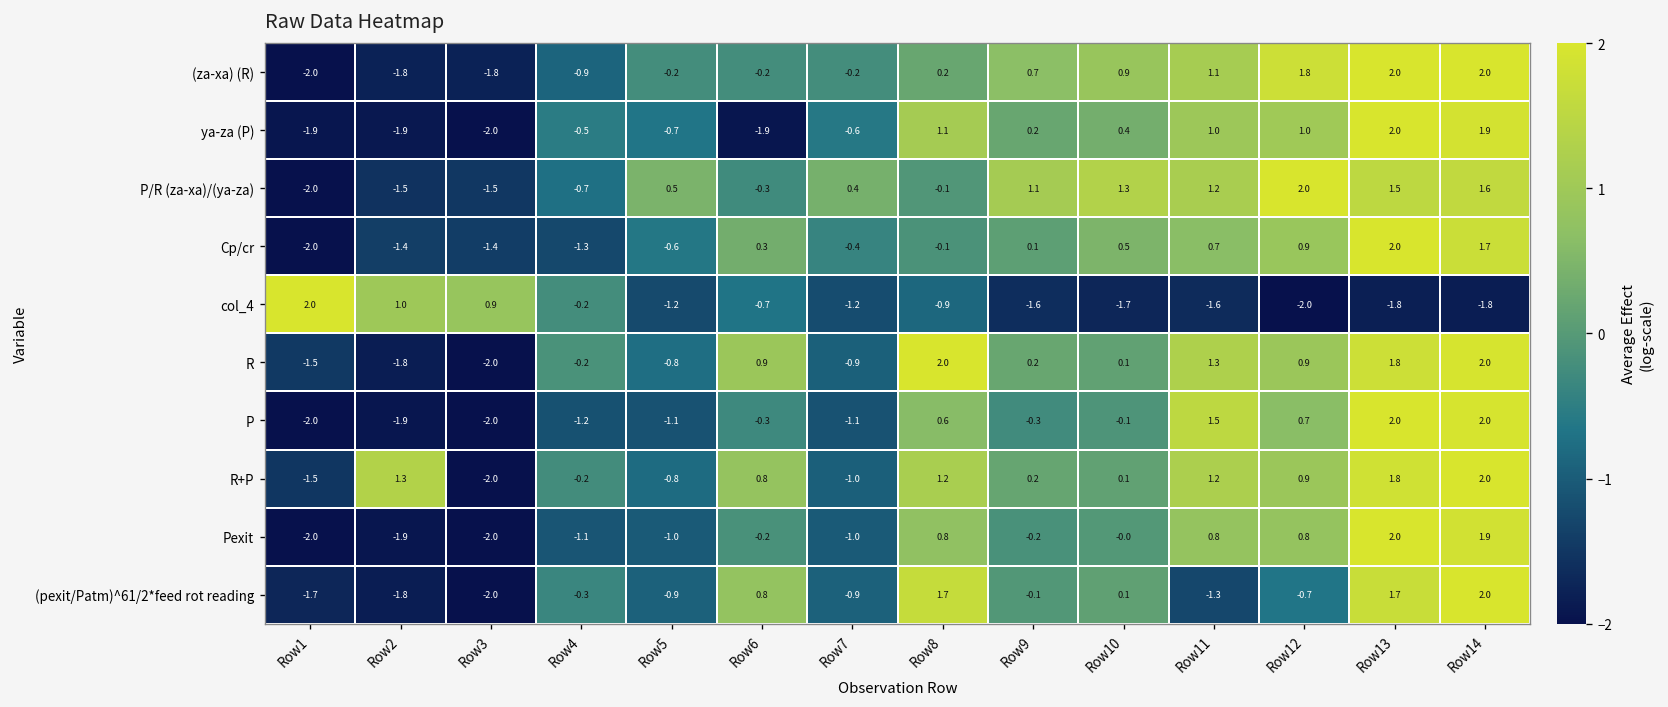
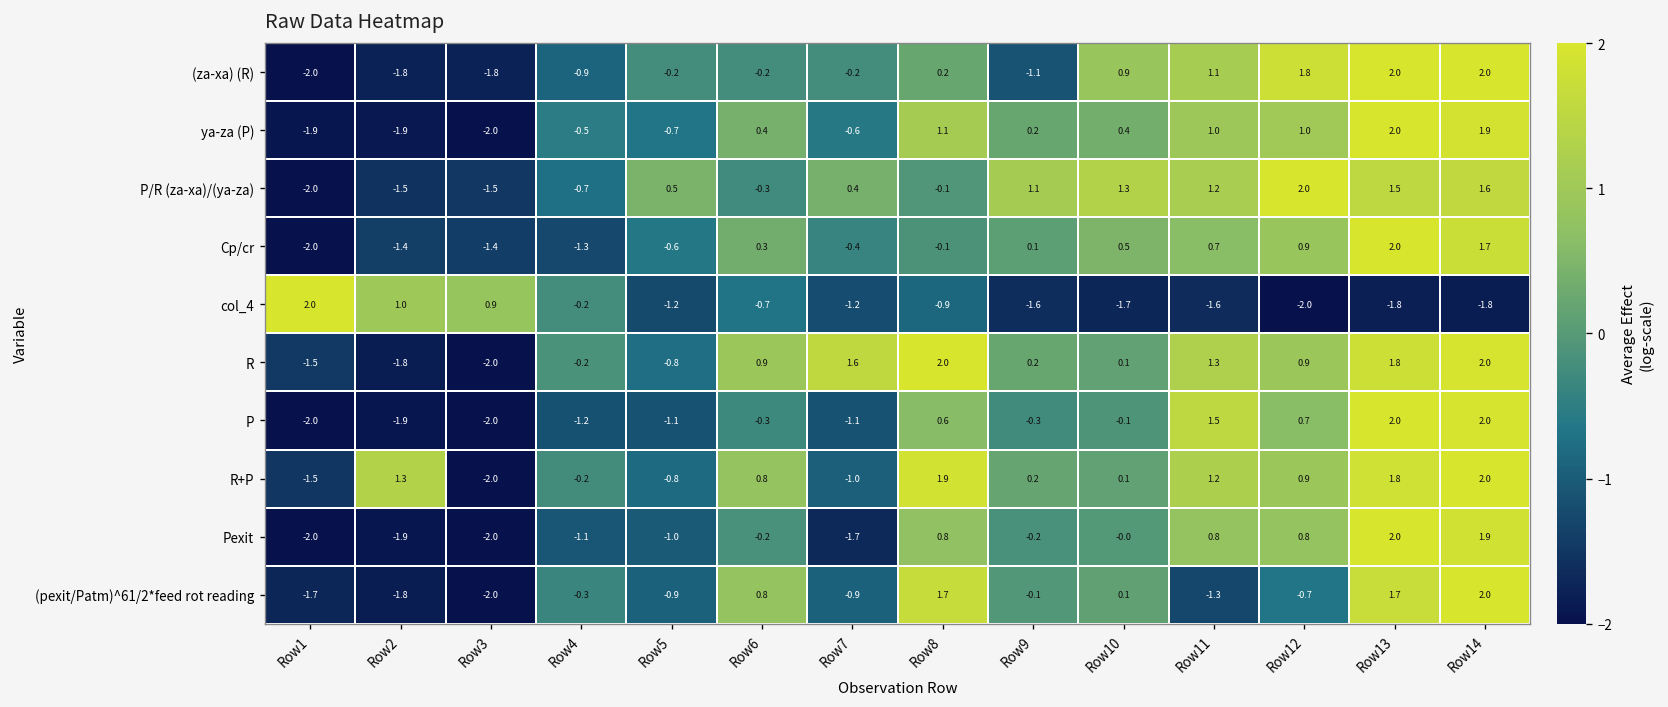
(za-xa) (R), Row9: 0.7 -> -1.1
ya-za (P), Row6: -1.9 -> 0.4
R, Row7: -0.9 -> 1.6
R+P, Row8: 1.2 -> 1.9
Pexit, Row7: -1.0 -> -1.7
